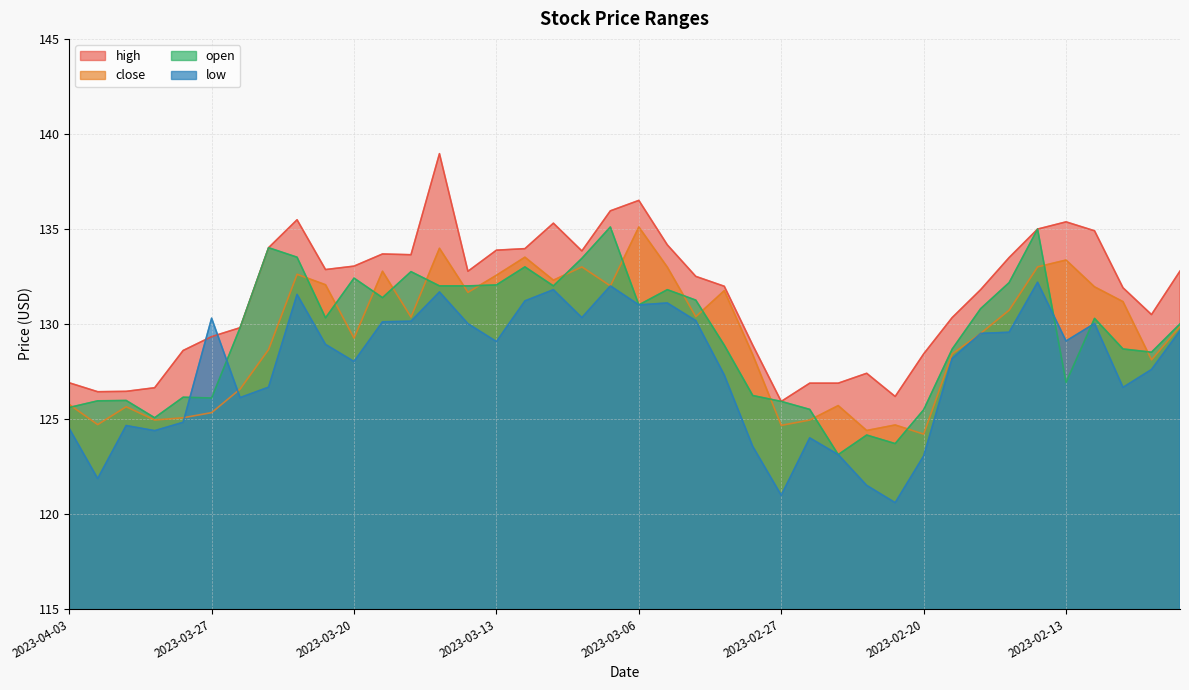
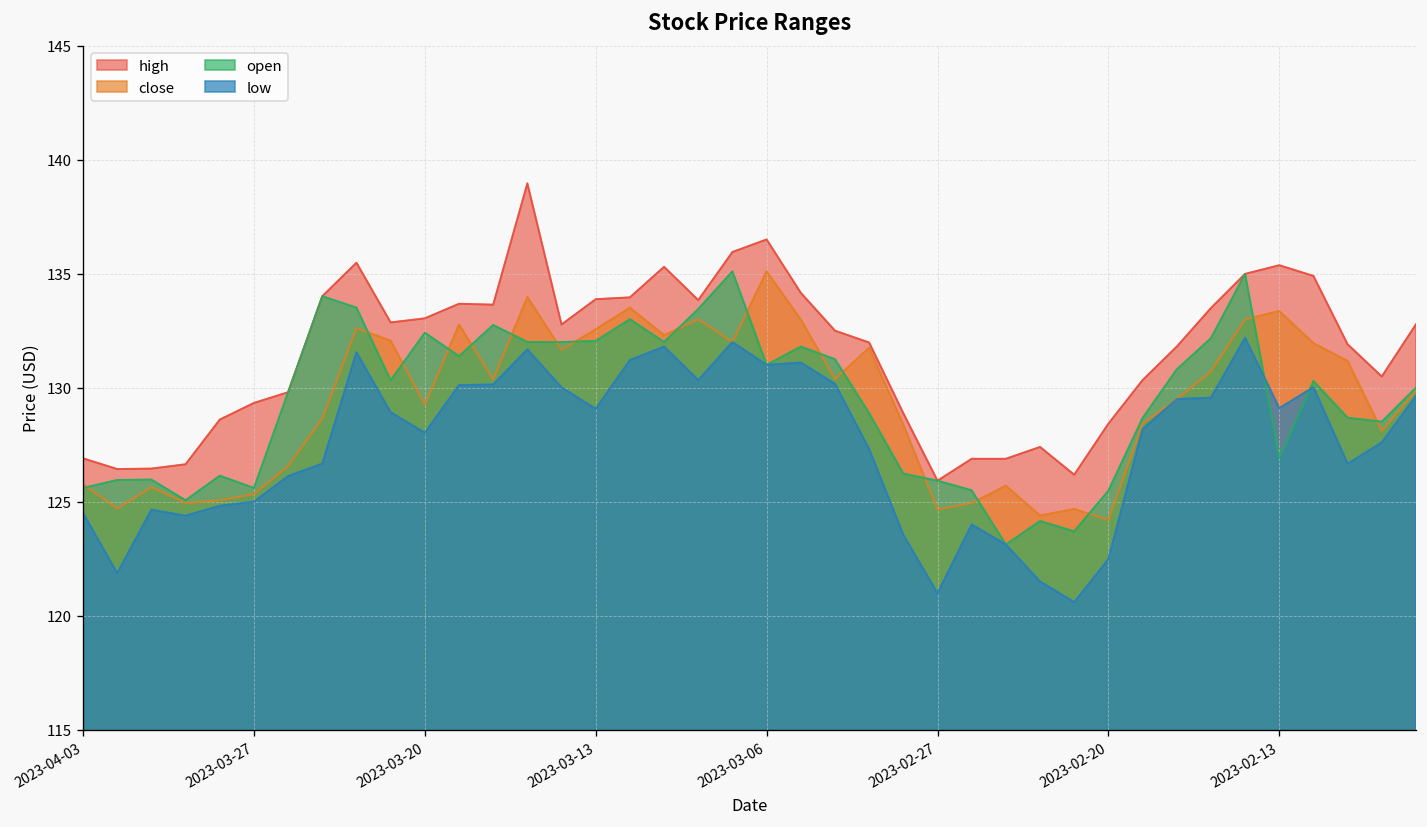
open, 2023-03-27: 126.1 -> 125.6
low, 2023-03-27: 130.3 -> 125.0
low, 2023-02-20: 123.1 -> 122.5
